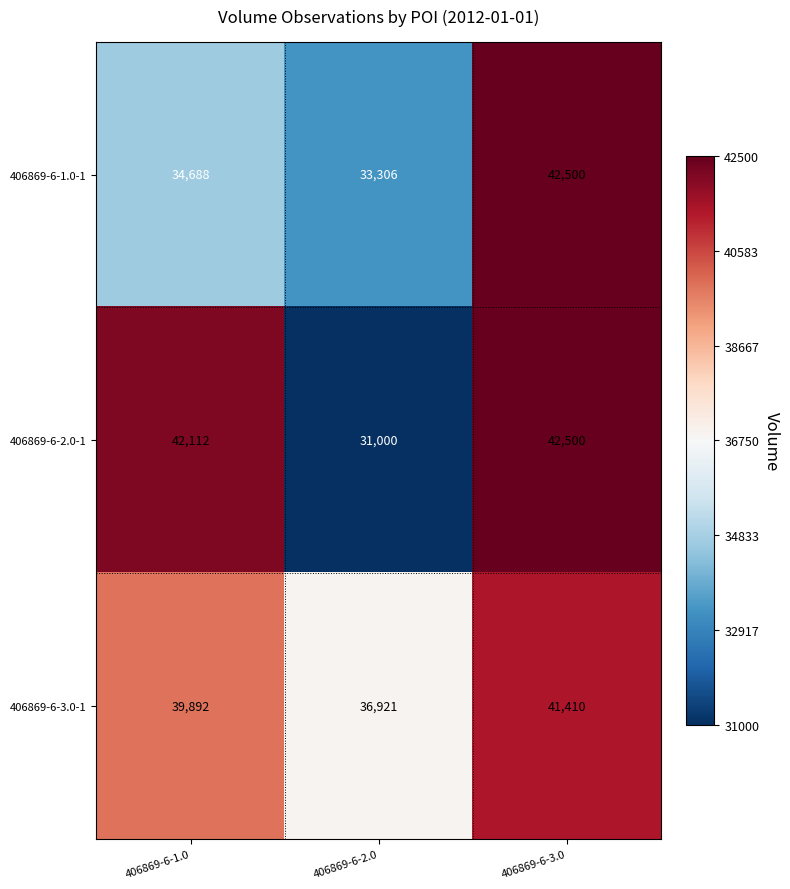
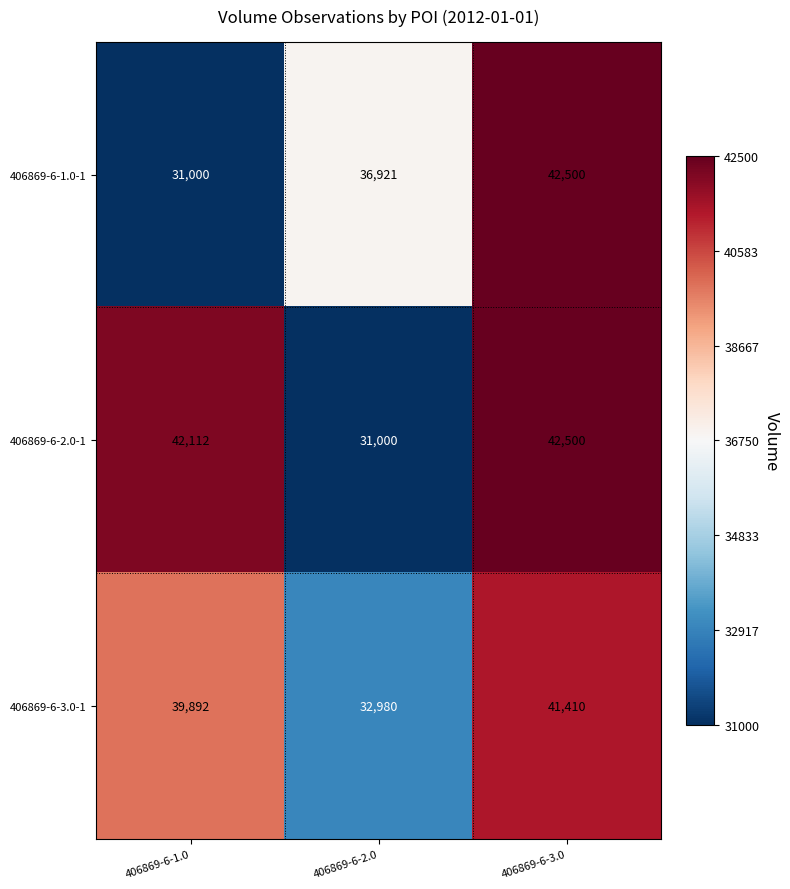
406869-6-1.0-1, 406869-6-1.0: 34,688 -> 31,000
406869-6-1.0-1, 406869-6-2.0: 33,306 -> 36,921
406869-6-3.0-1, 406869-6-2.0: 36,921 -> 32,980
